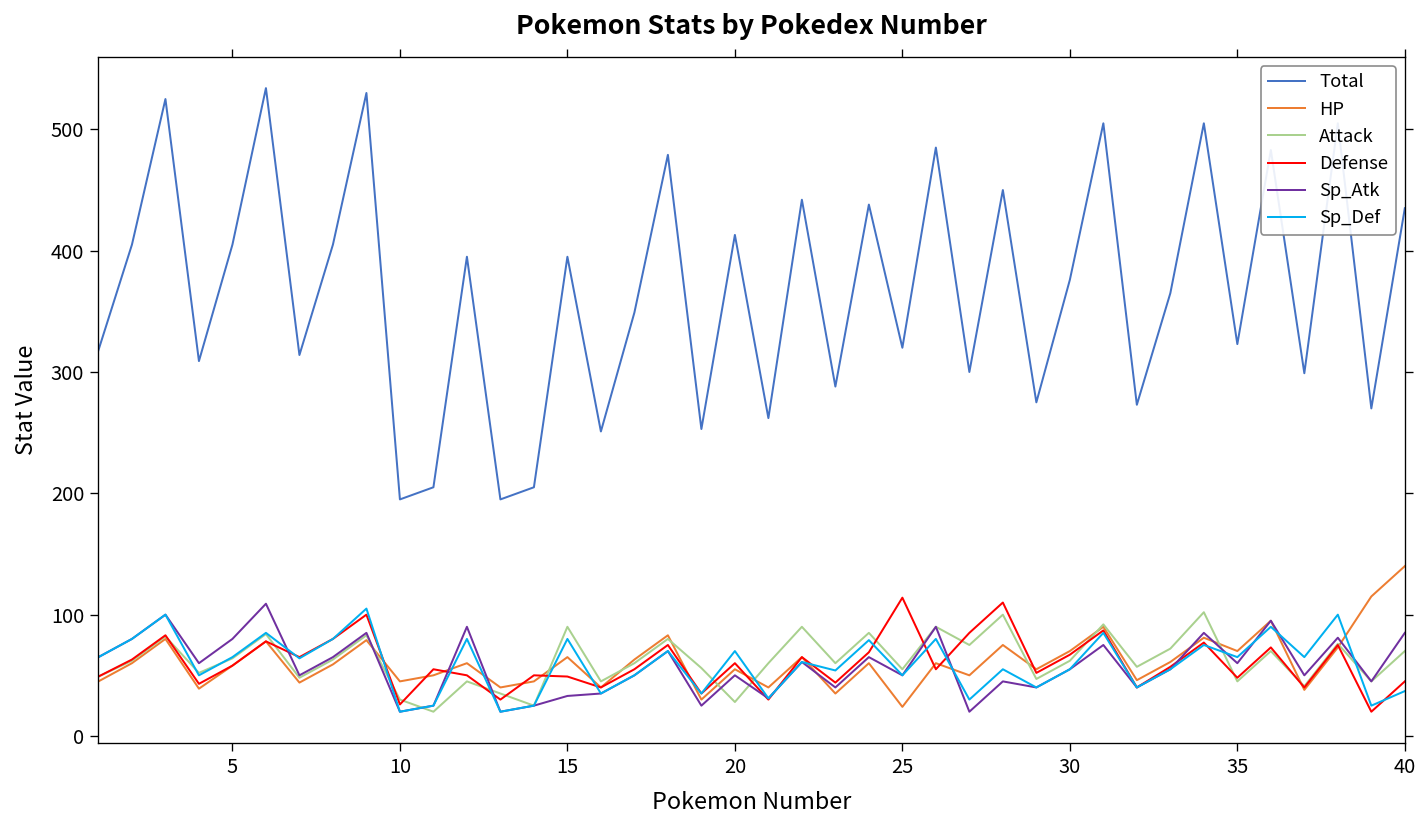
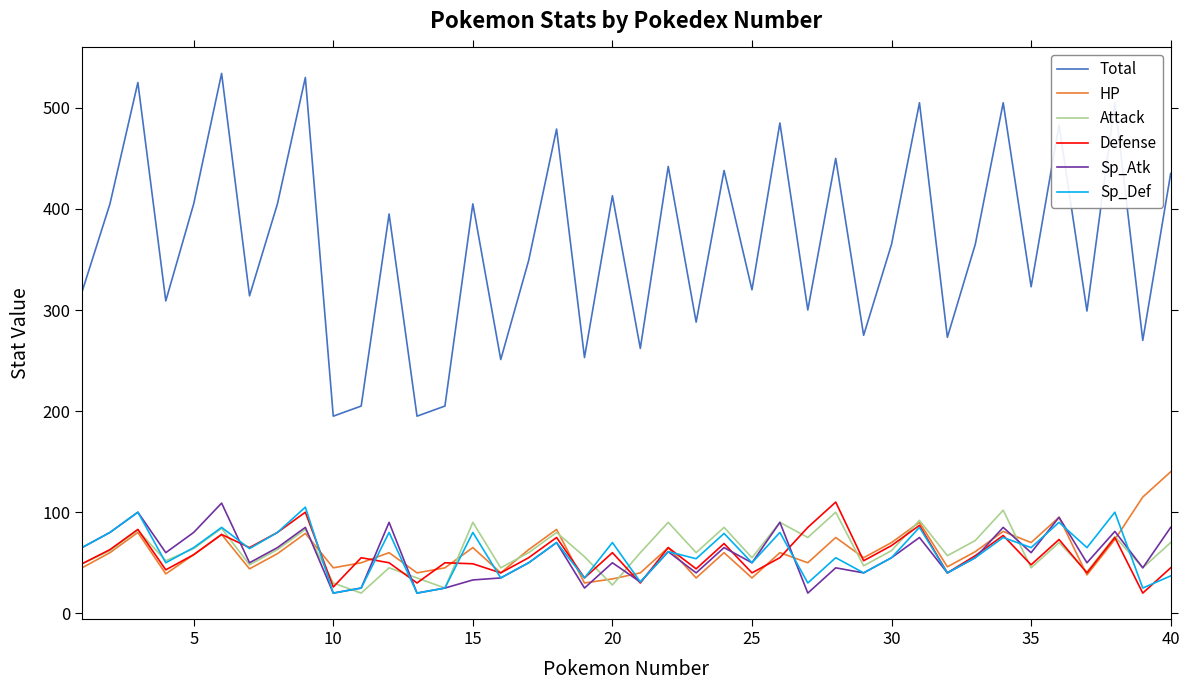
Total, 15: 395 -> 405
HP, 20: 55 -> 34
HP, 25: 24 -> 35
Defense, 25: 114 -> 40
Total, 30: 376 -> 365
